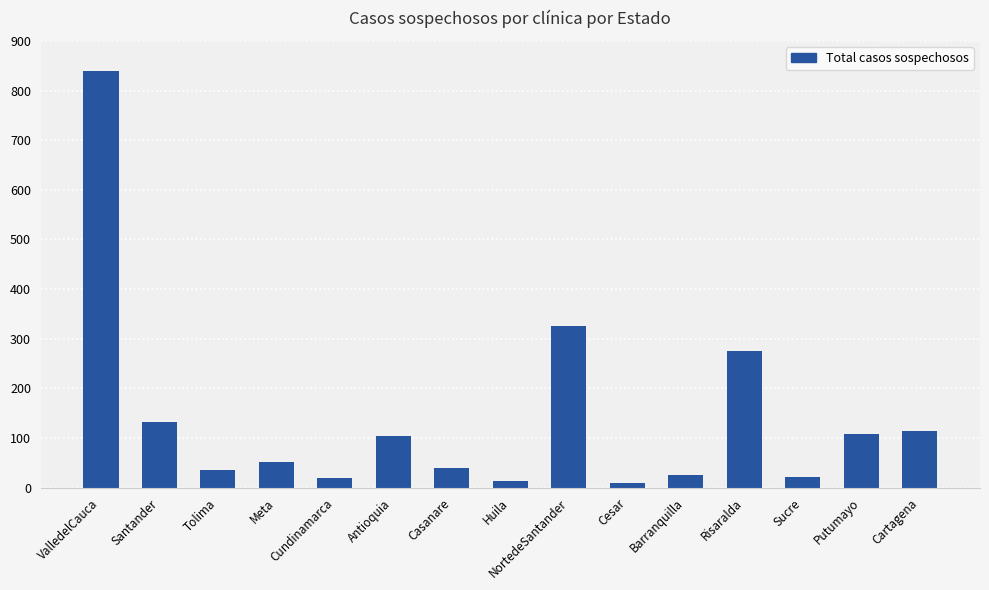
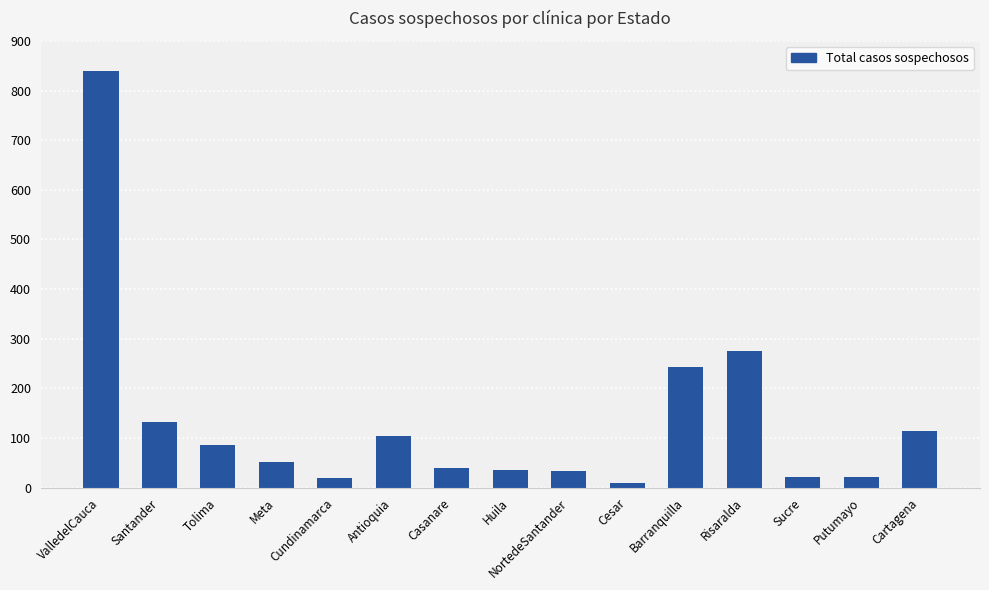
Tolima: 40 -> 90
Huila: 10 -> 40
NortedeSantander: 330 -> 30
Barranquilla: 30 -> 240
Putumayo: 110 -> 20
